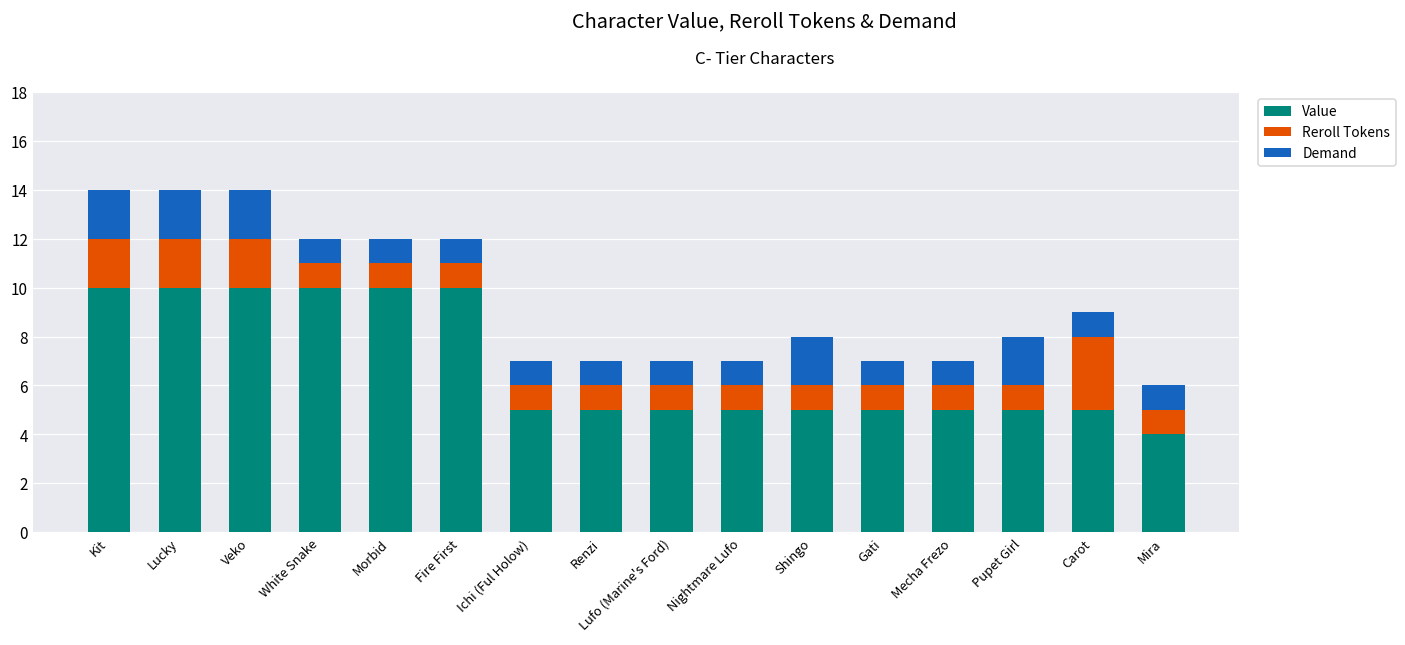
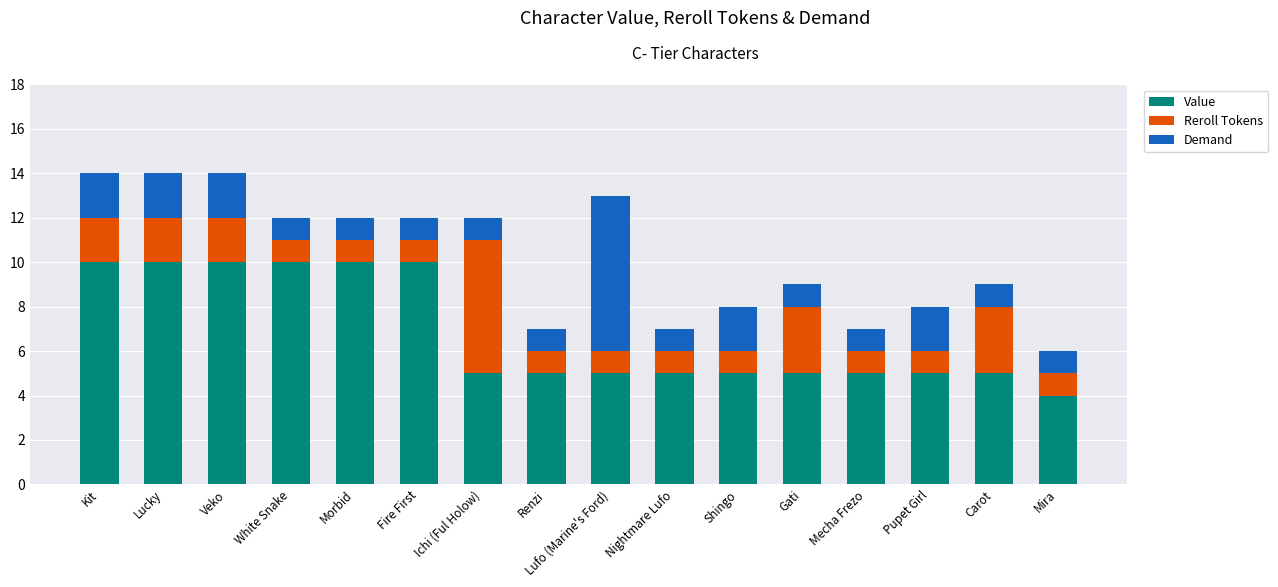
Reroll Tokens, Ichi (Ful Holow): 1 -> 6
Demand, Lufo (Marine's Ford): 1 -> 7
Reroll Tokens, Gati: 1 -> 3
